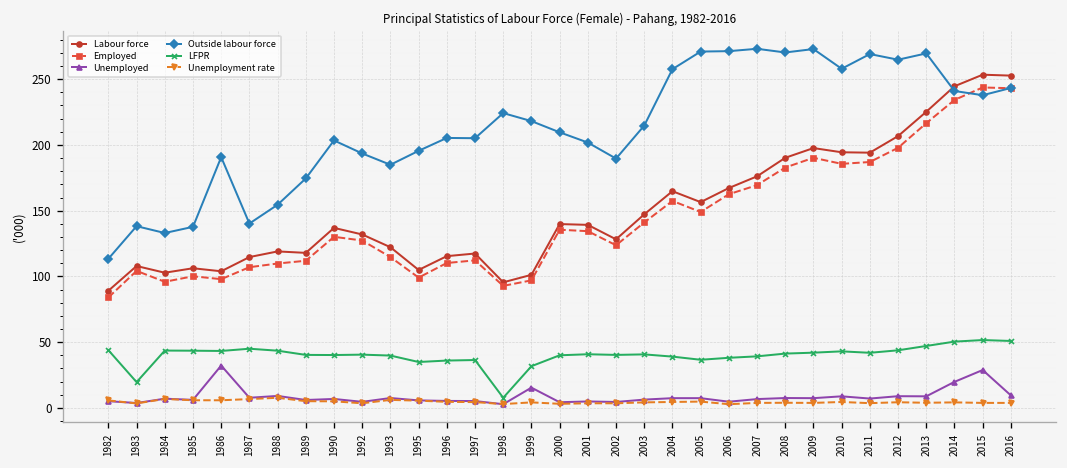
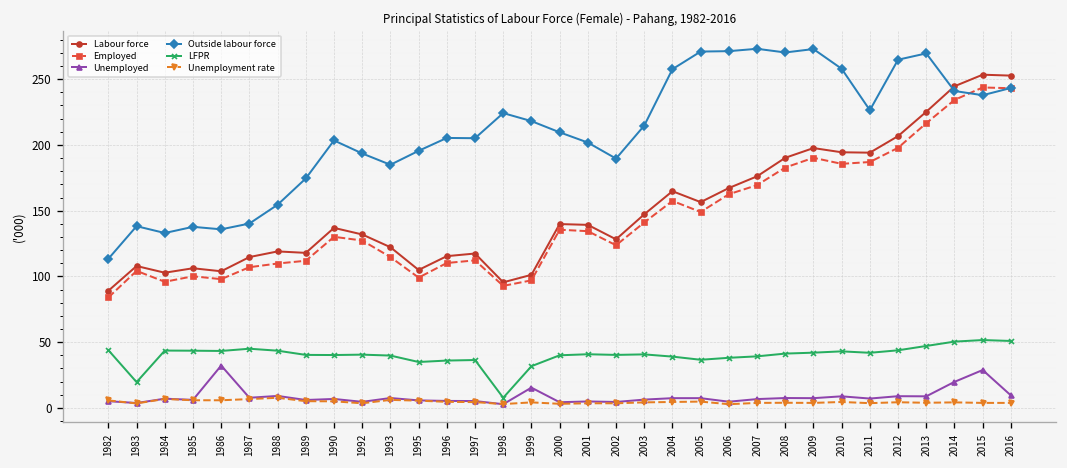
Outside labour force, 1986: 191 -> 136
Outside labour force, 2011: 269 -> 226
